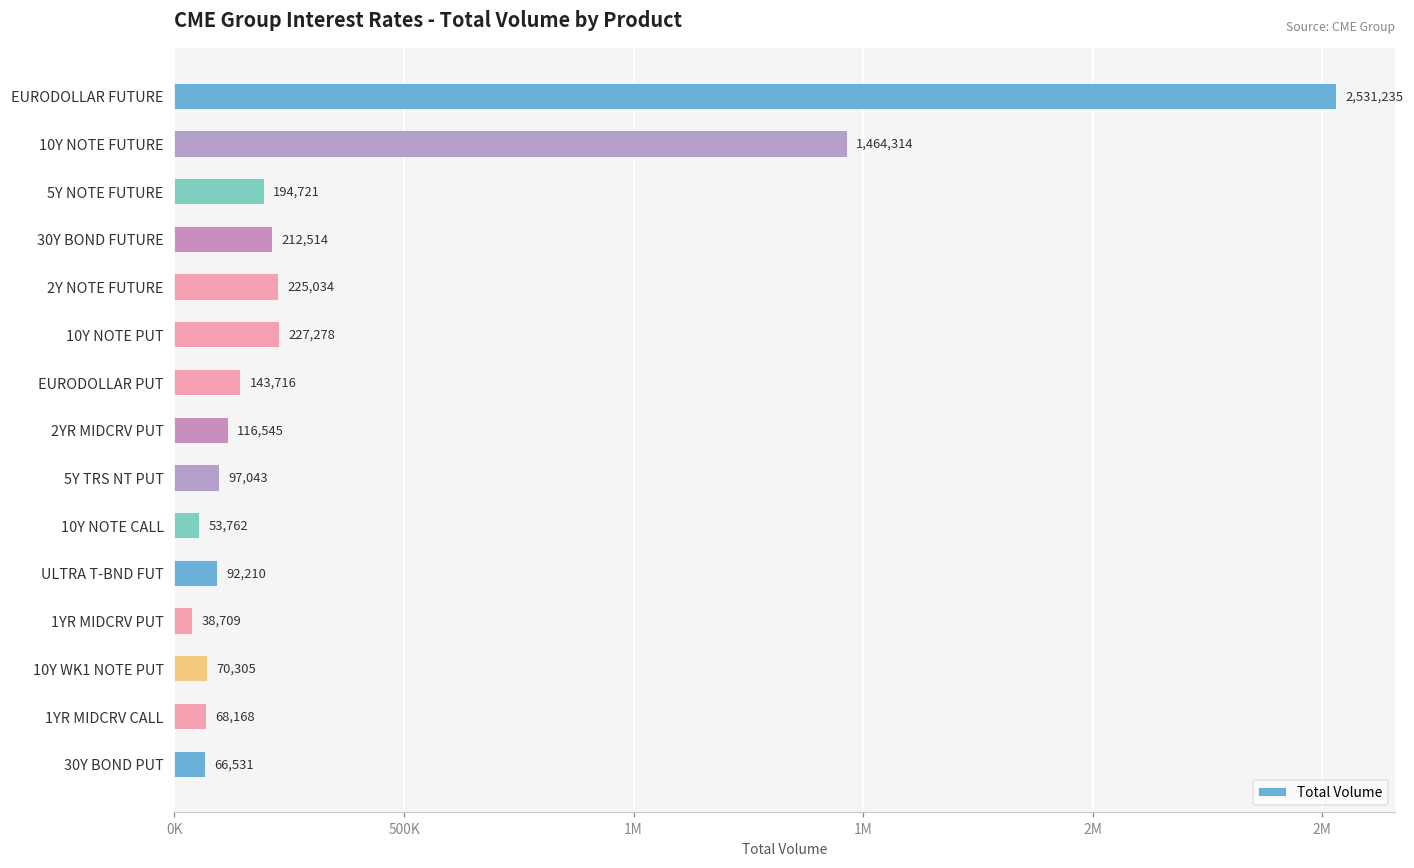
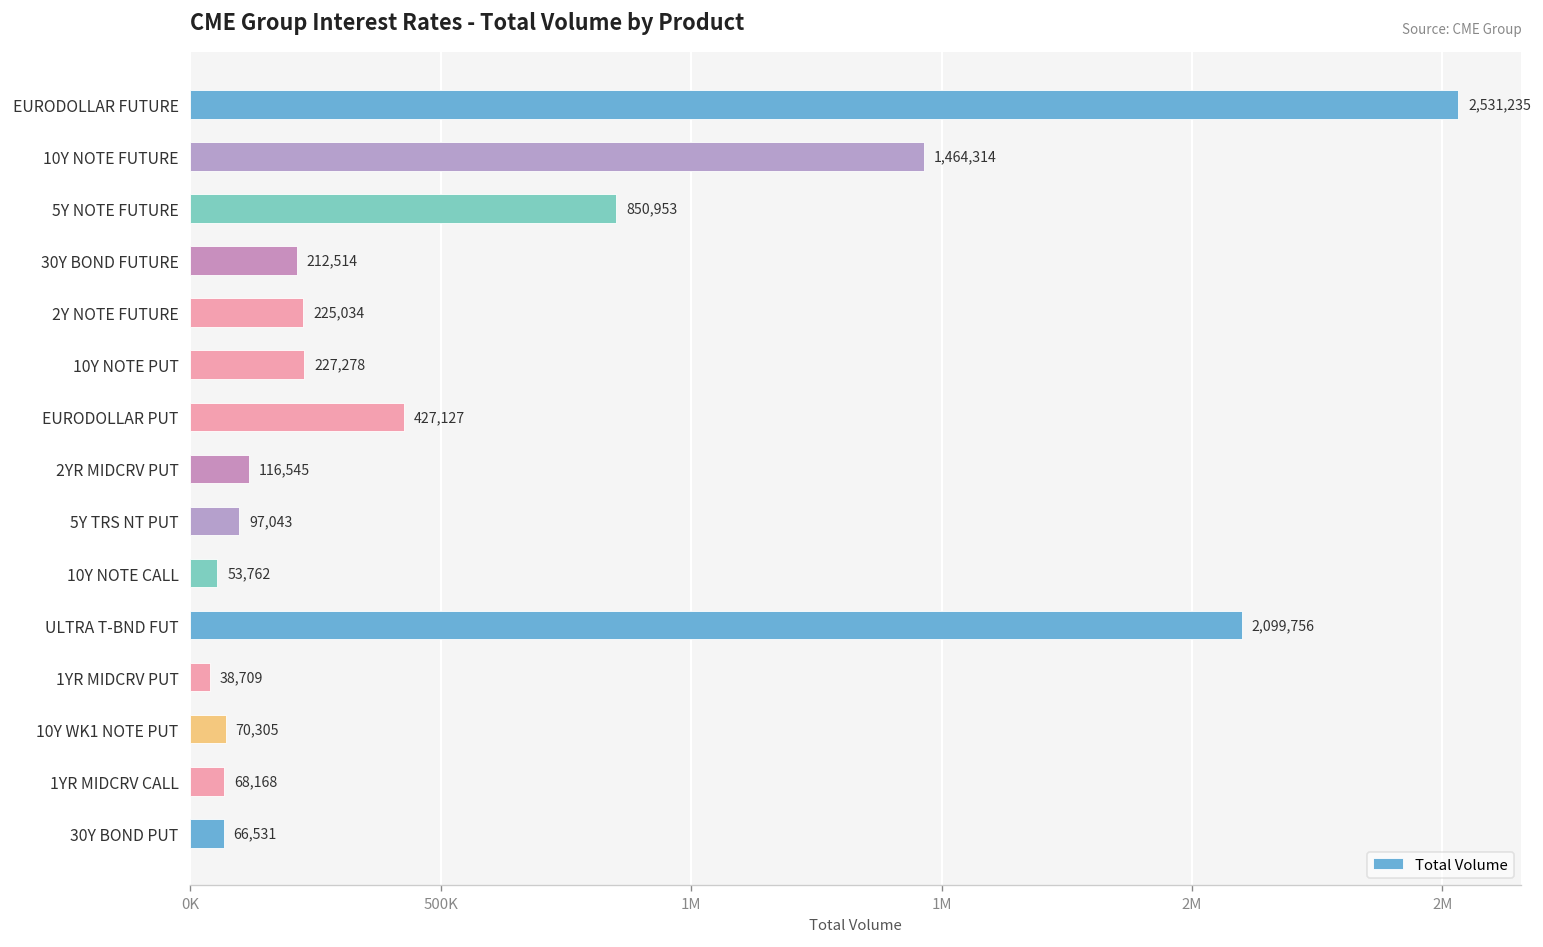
5Y NOTE FUTURE: 194,721 -> 850,953
EURODOLLAR PUT: 143,716 -> 427,127
ULTRA T-BND FUT: 92,210 -> 2,099,756
